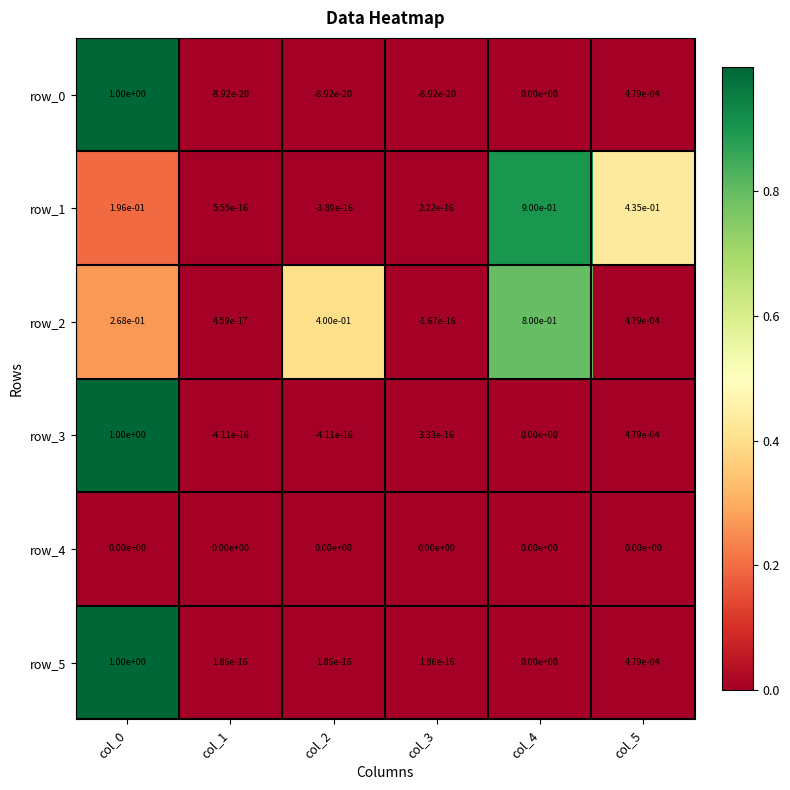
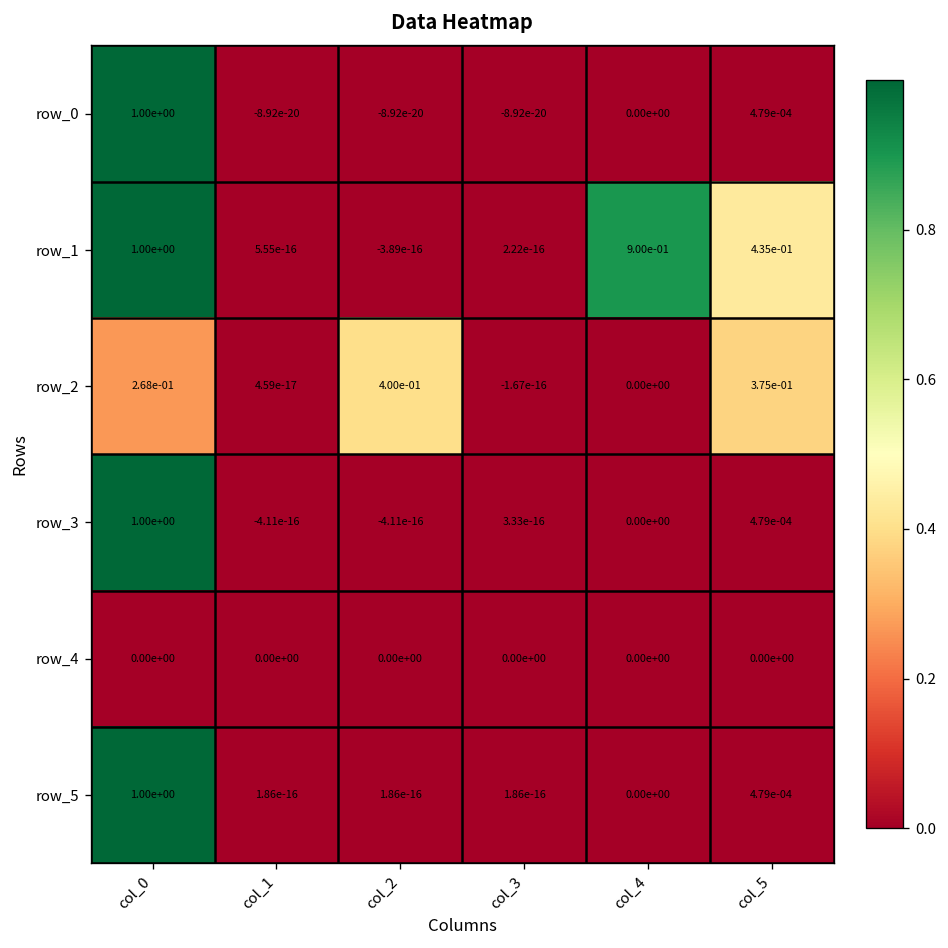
row_1, col_0: 1.96e-01 -> 1.00e+00
row_2, col_4: 8.00e-01 -> 0.00e+00
row_2, col_5: 4.79e-04 -> 3.75e-01
